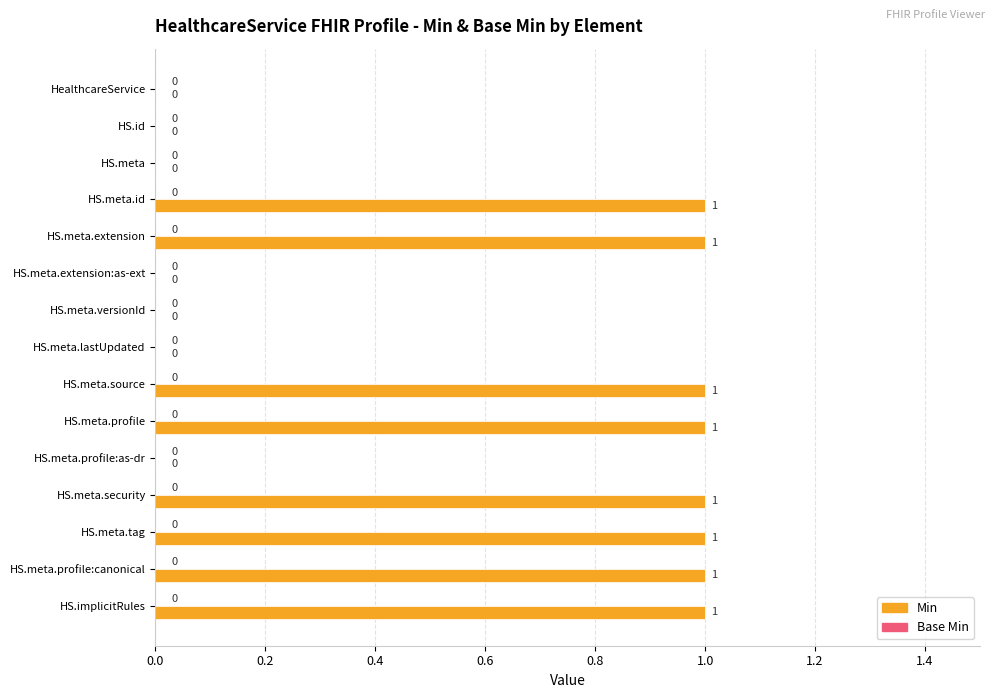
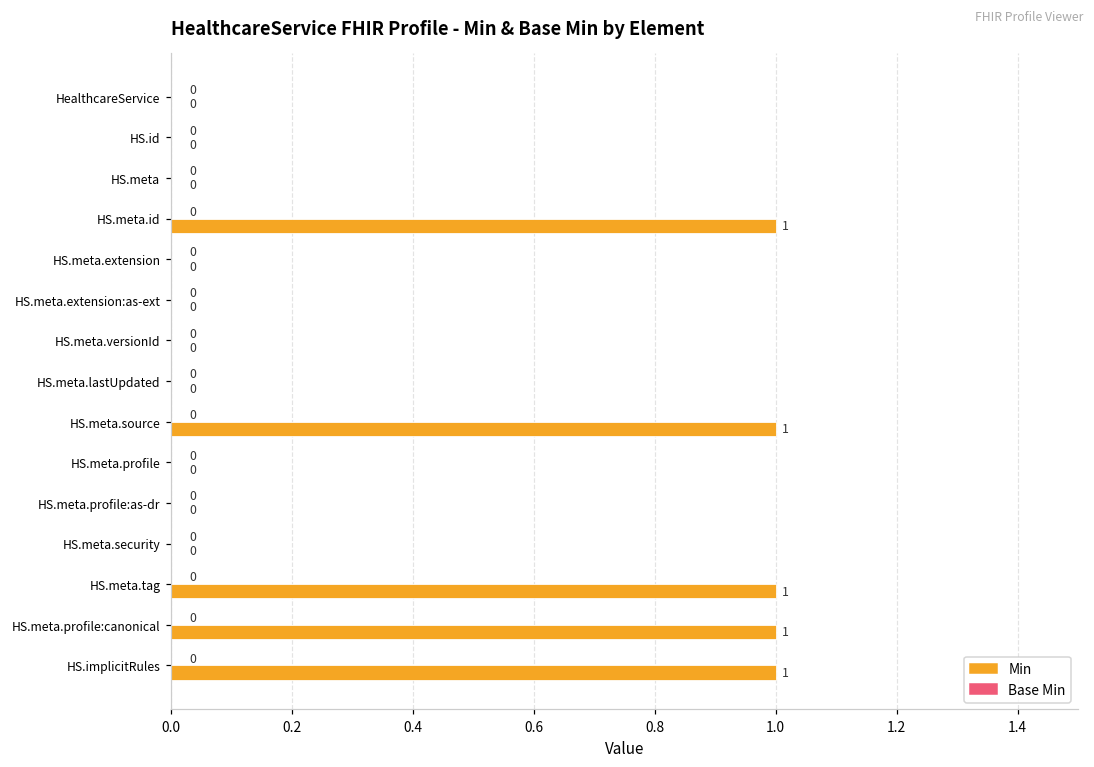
Min, HS.meta.extension: 1 -> 0
Min, HS.meta.profile: 1 -> 0
Min, HS.meta.security: 1 -> 0
